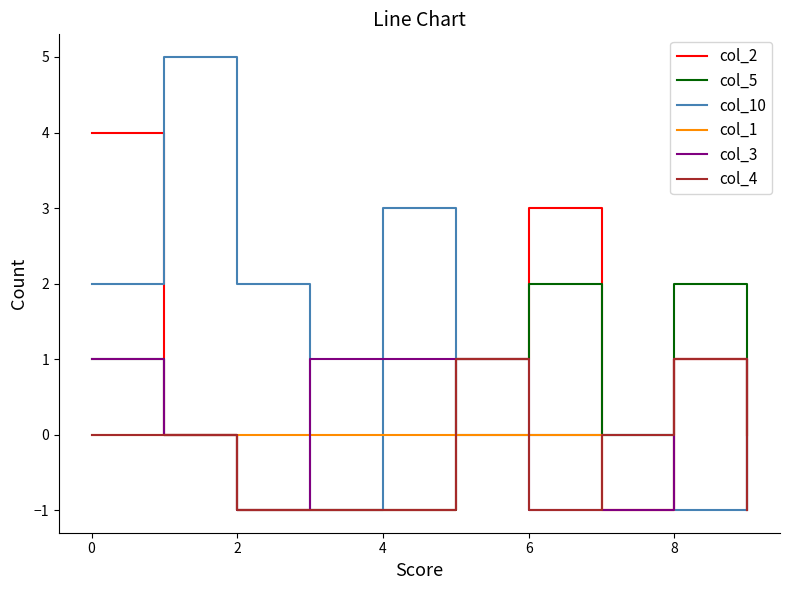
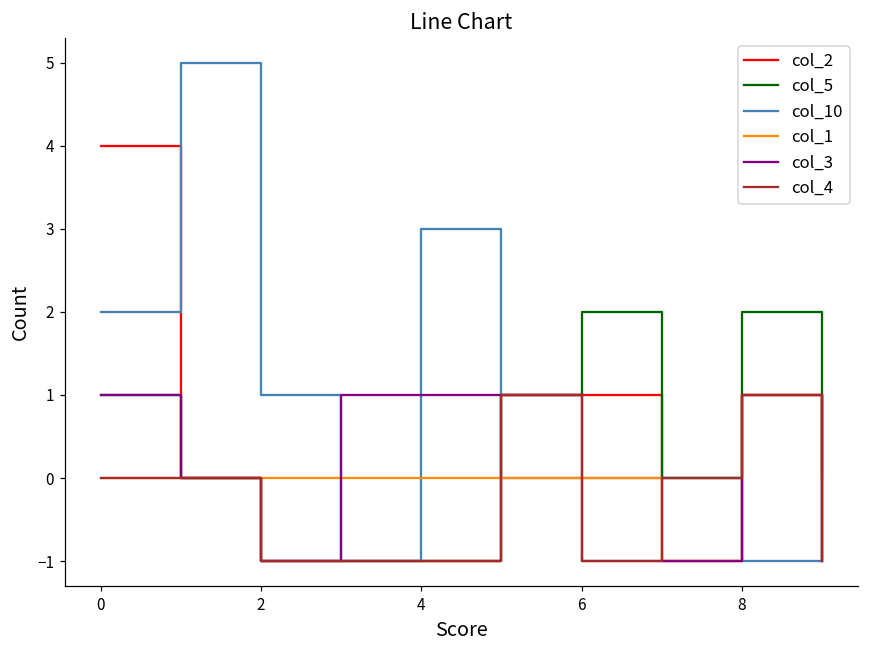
col_10, 2: 2 -> 1
col_2, 6: 3 -> 1
